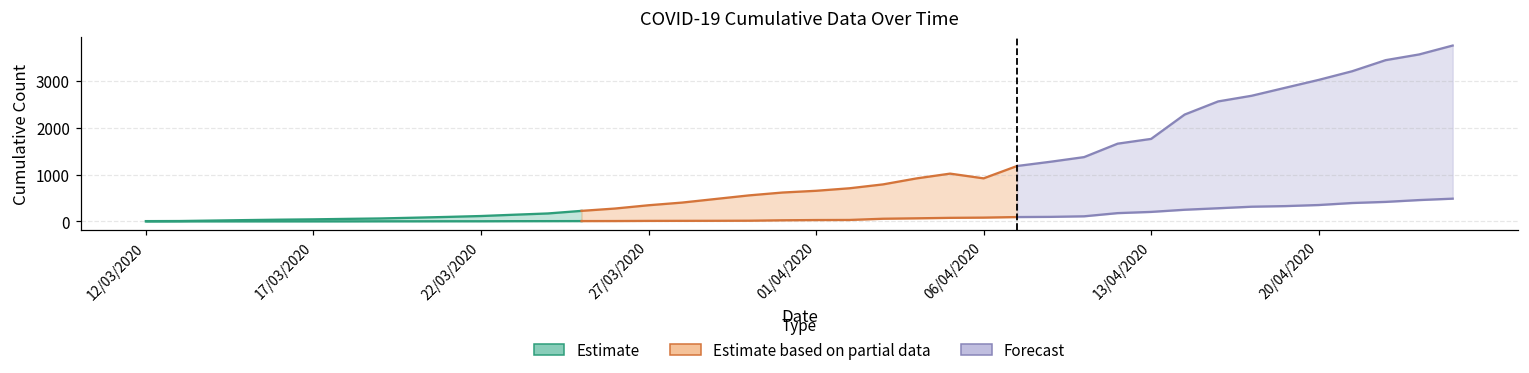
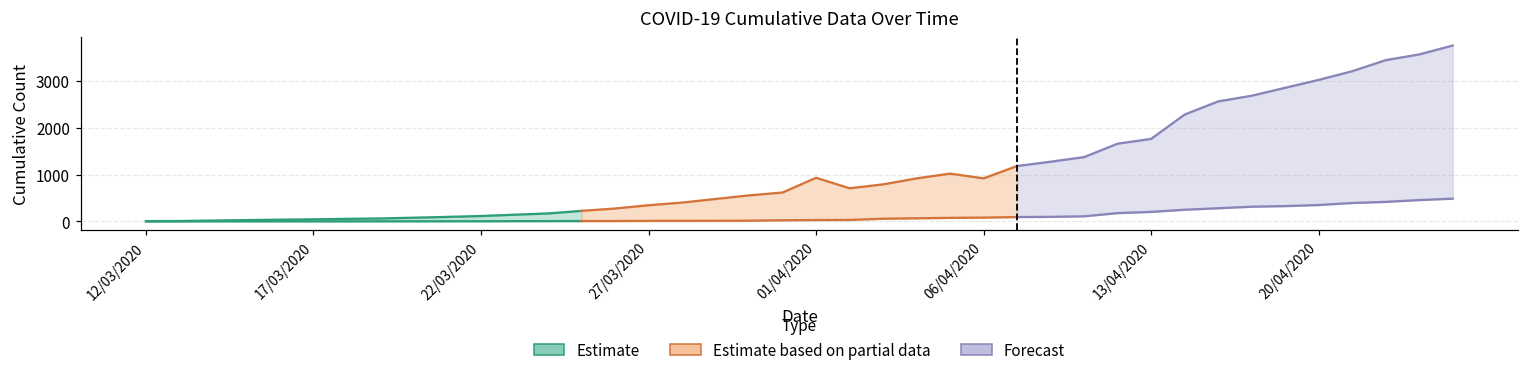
Estimate based on partial data, 01/04/2020: 700 -> 900
